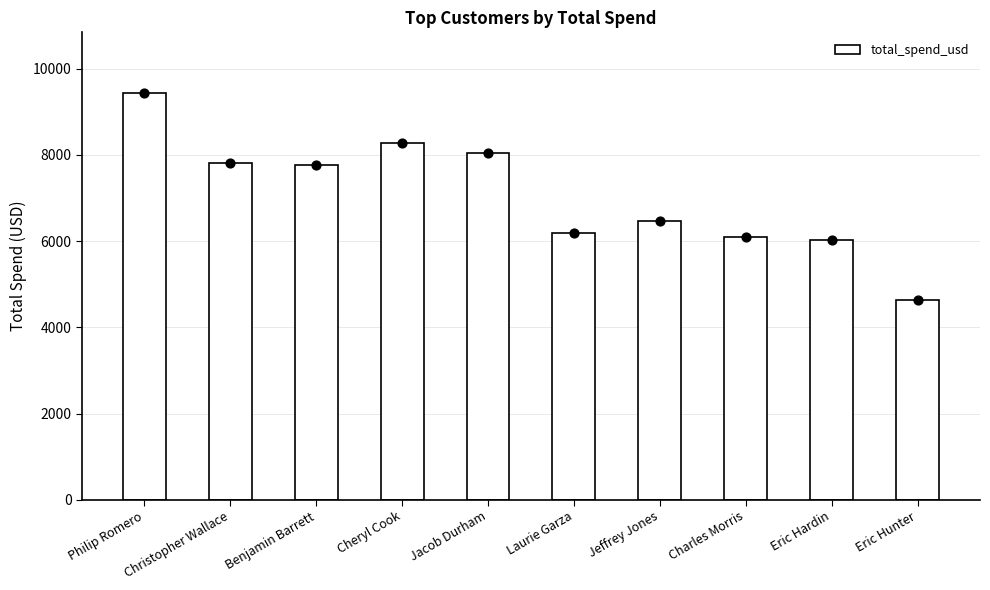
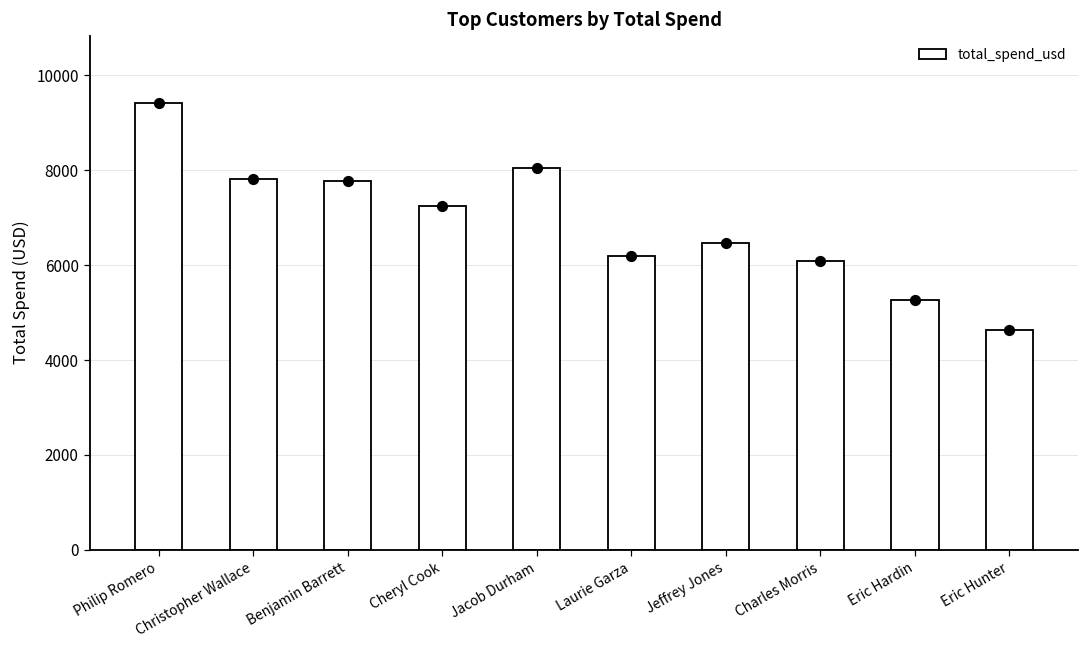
Cheryl Cook: 8300 -> 7200
Eric Hardin: 6000 -> 5300
